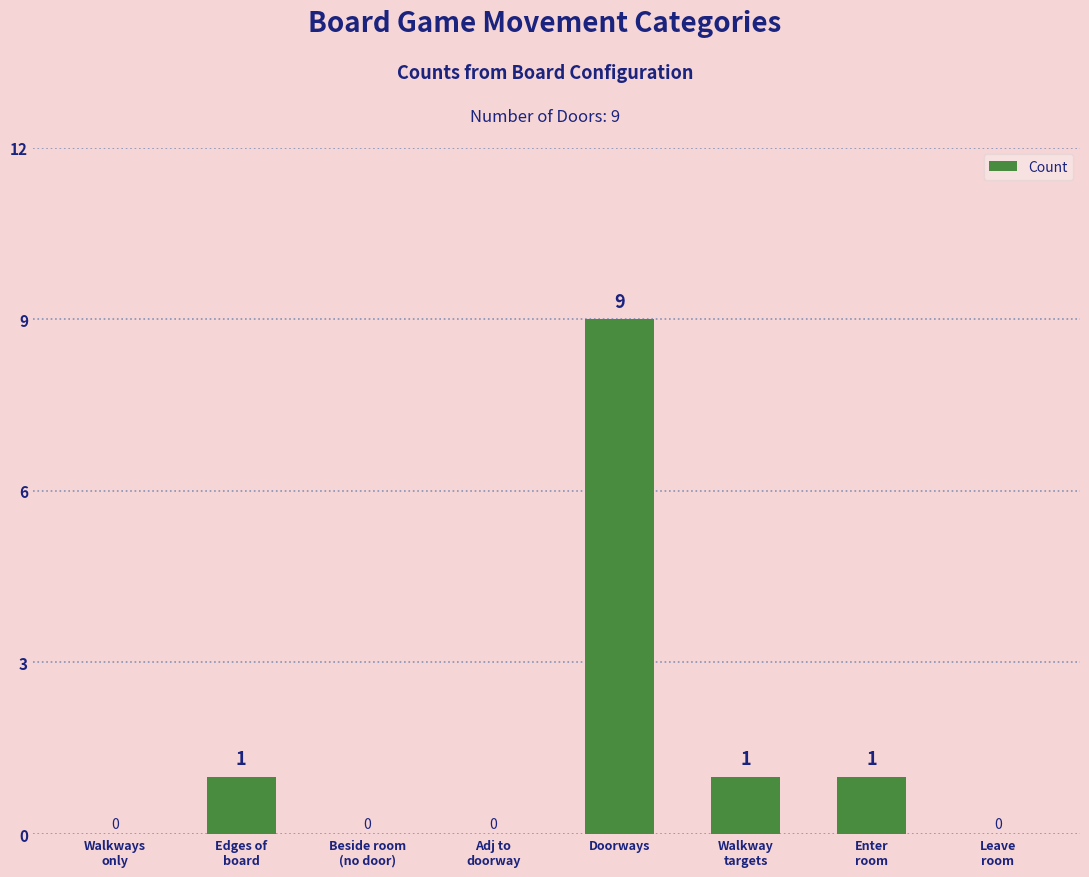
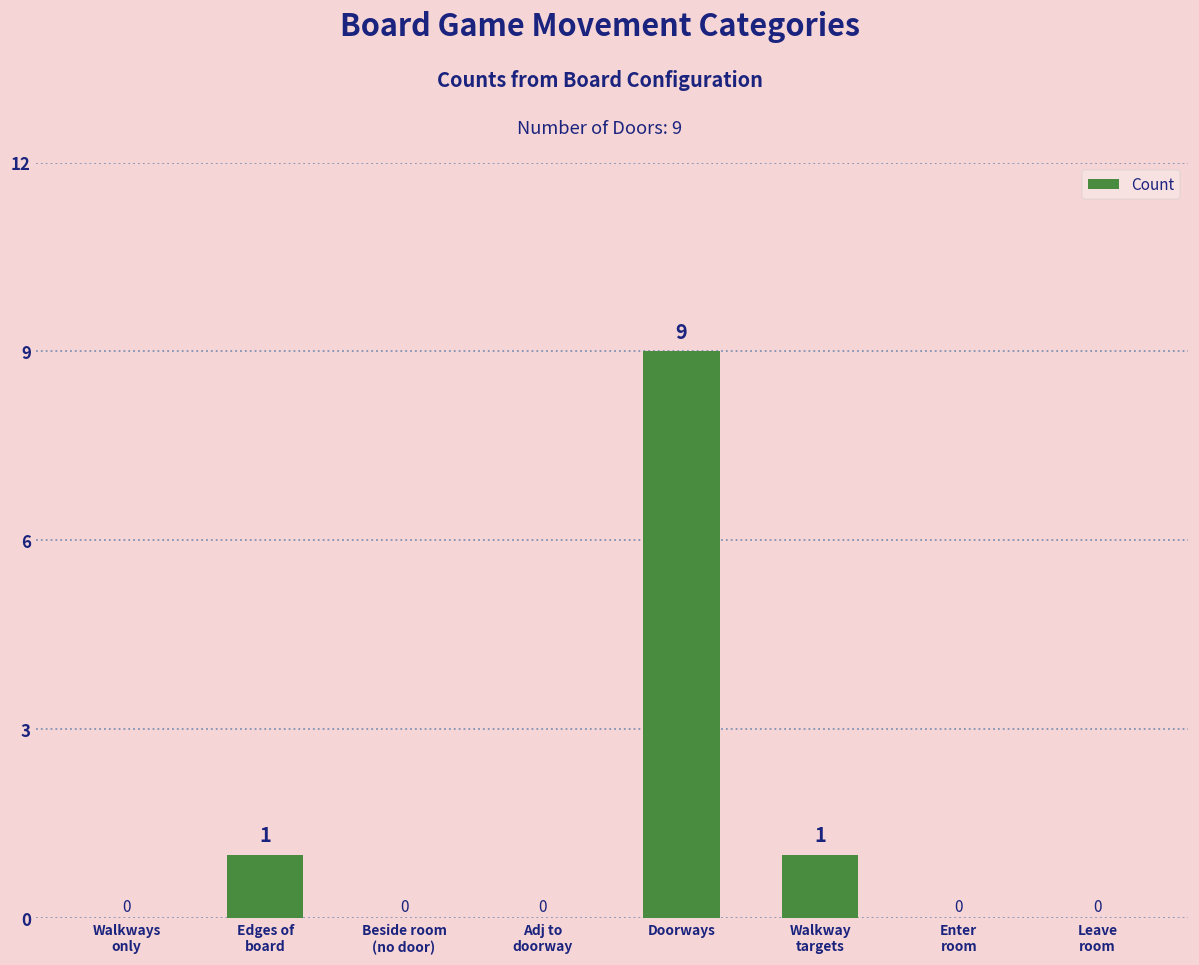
Enter room: 1 -> 0
